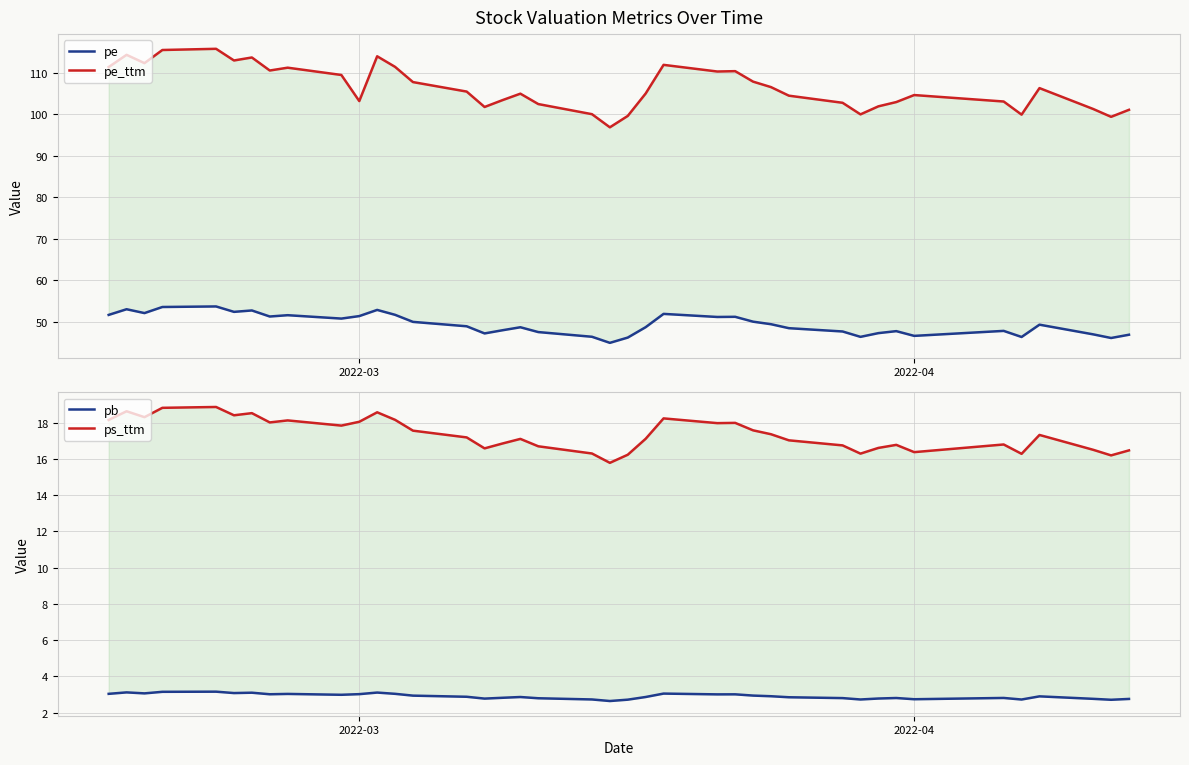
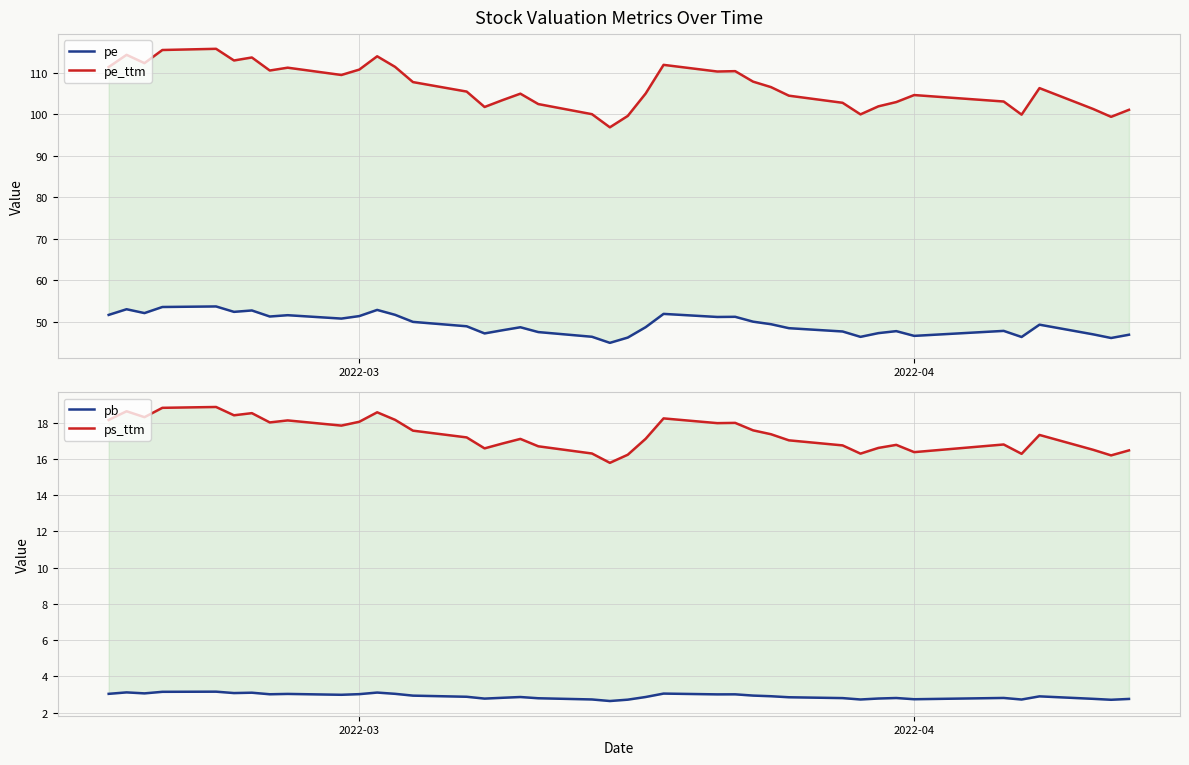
Stock Valuation Metrics Over Time, pe_ttm, 2022-03: 103 -> 111
